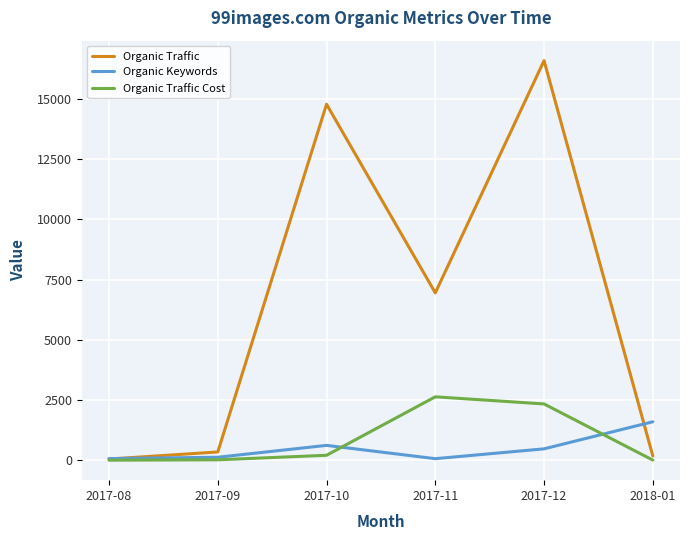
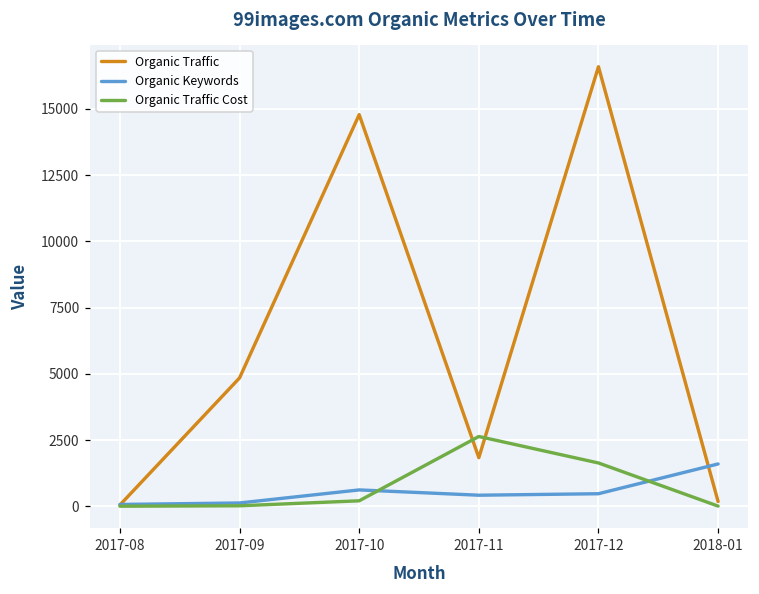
Organic Traffic, 2017-09: 300 -> 4800
Organic Traffic, 2017-11: 6900 -> 1800
Organic Keywords, 2017-11: 100 -> 400
Organic Traffic Cost, 2017-12: 2300 -> 1600
